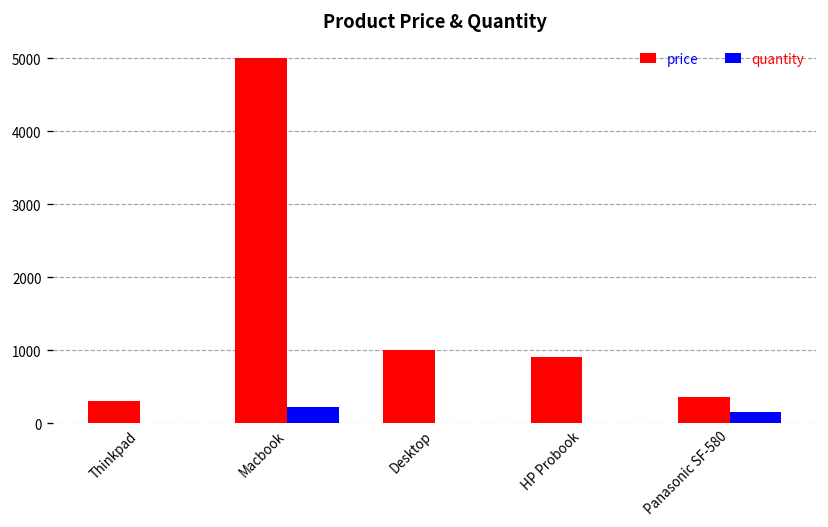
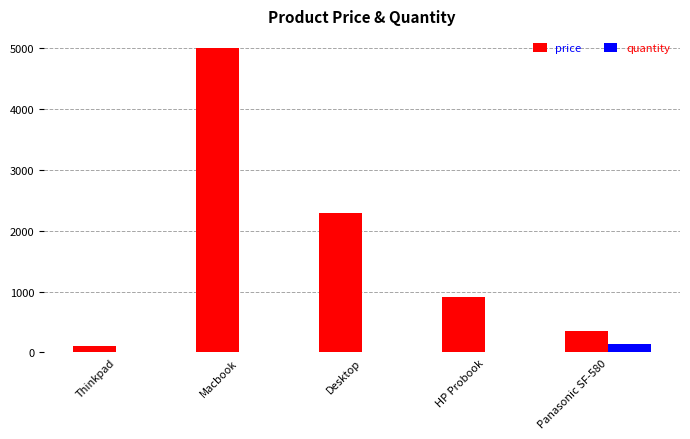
price, Thinkpad: 300 -> 100
quantity, Macbook: 200 -> 0
price, Desktop: 1000 -> 2300
